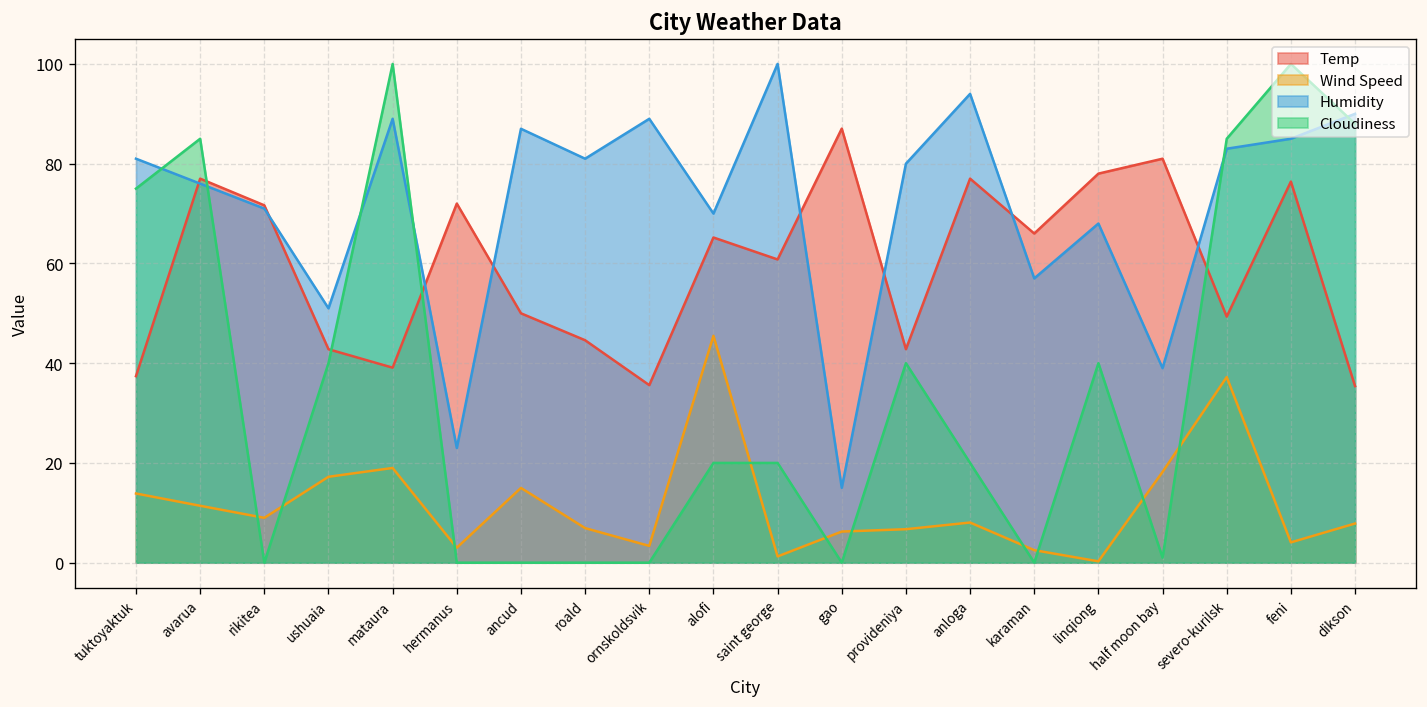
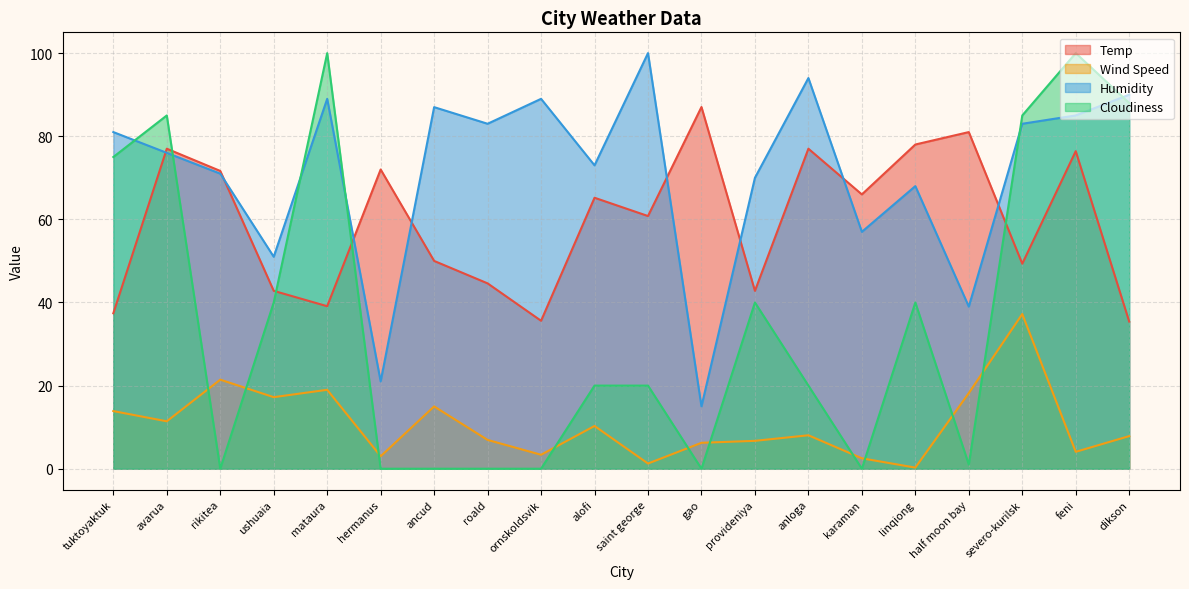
Wind Speed, rikitea: 9 -> 21
Humidity, hermanus: 23 -> 21
Humidity, roald: 81 -> 83
Wind Speed, alofi: 45 -> 10
Humidity, alofi: 70 -> 73
Humidity, provideniya: 80 -> 70
